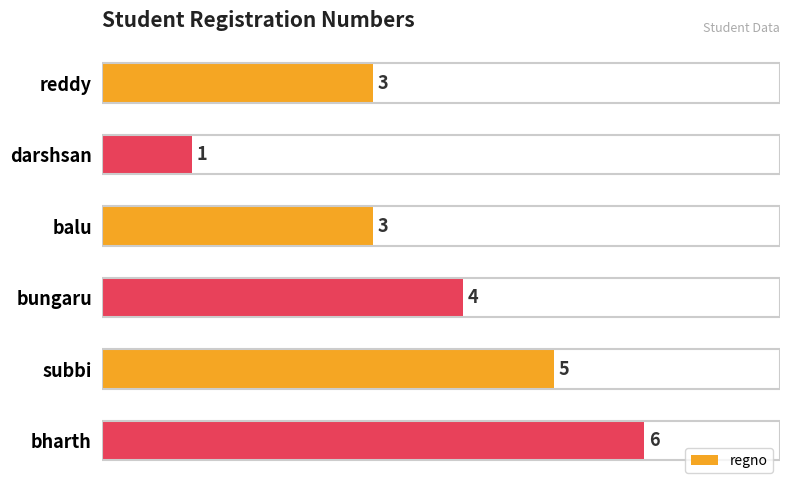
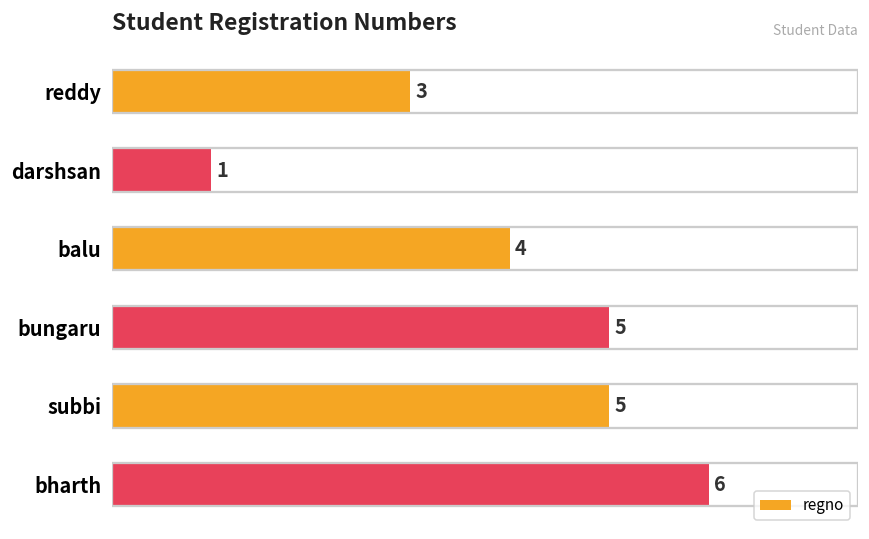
balu: 3 -> 4
bungaru: 4 -> 5
